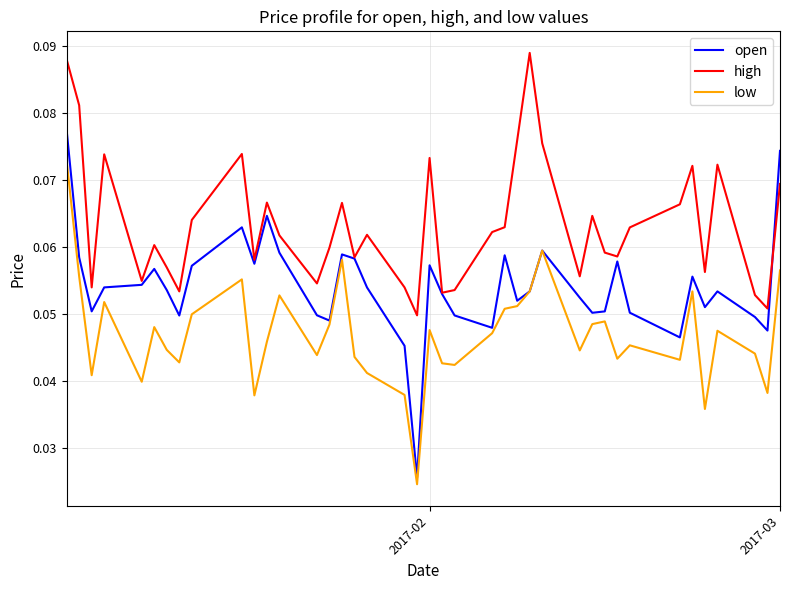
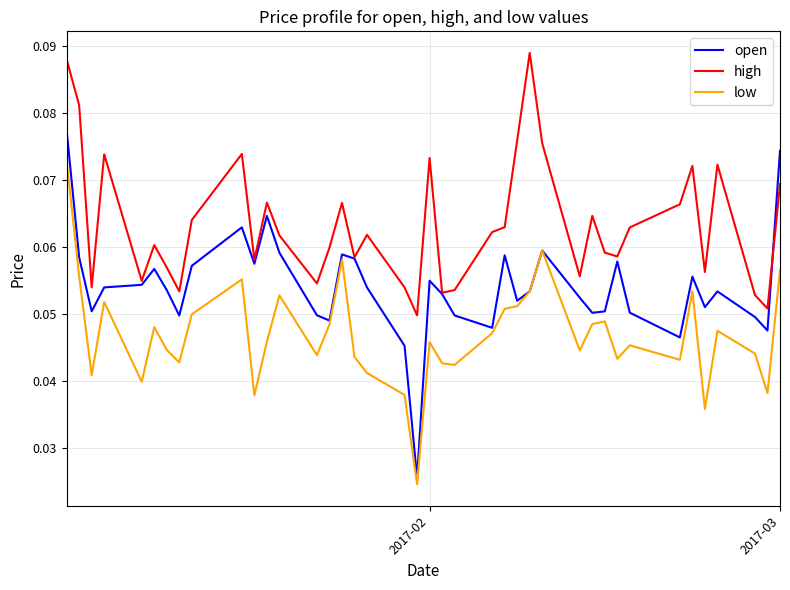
open, 2017-02: 0.057 -> 0.055
low, 2017-02: 0.048 -> 0.046
